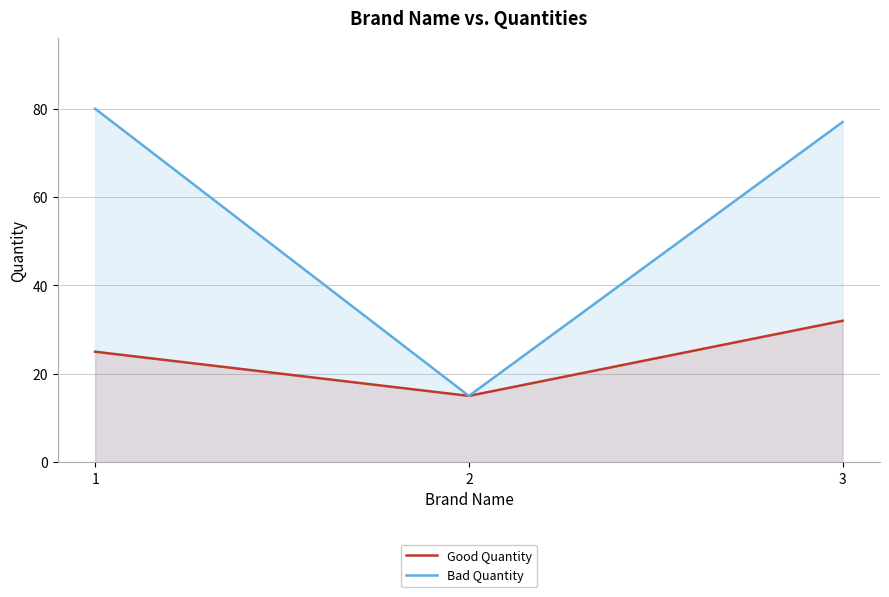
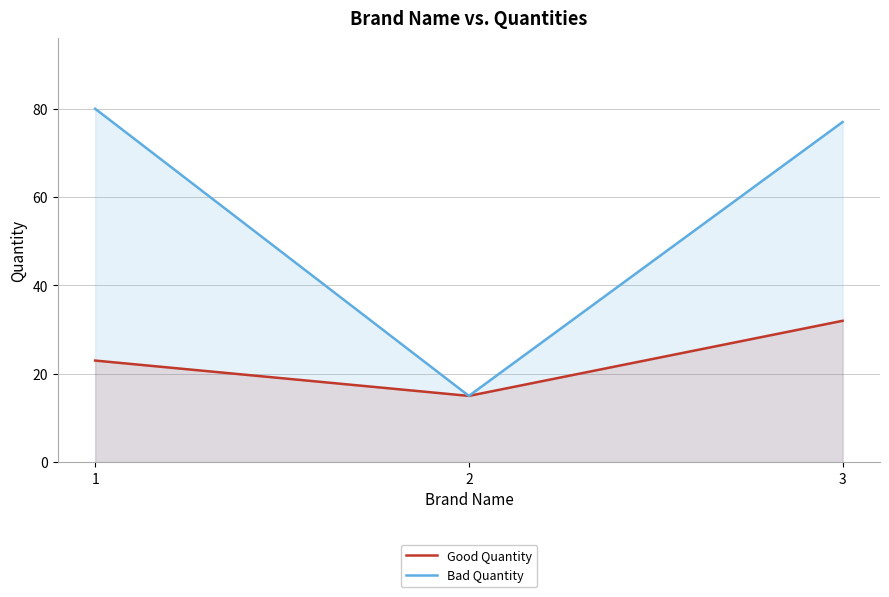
Good Quantity, 1: 25 -> 23
